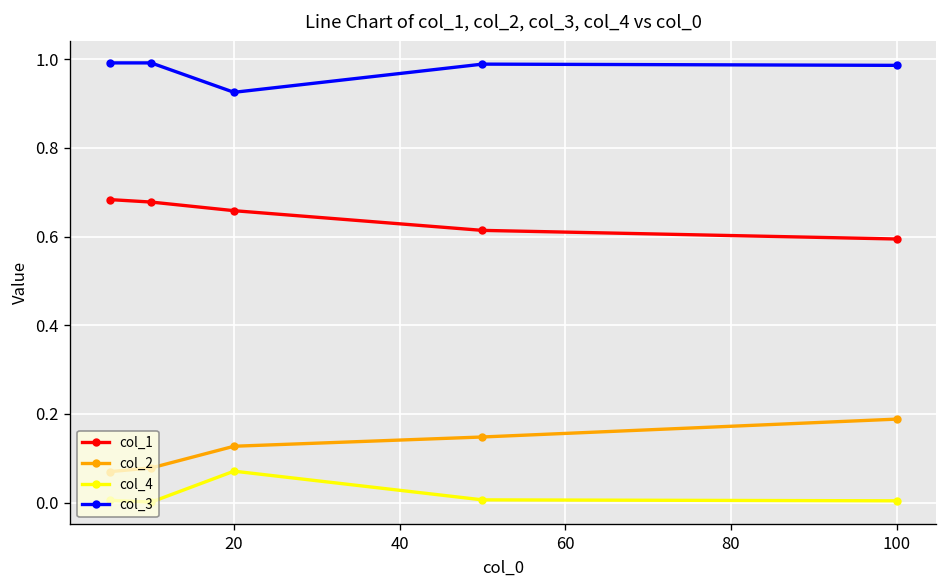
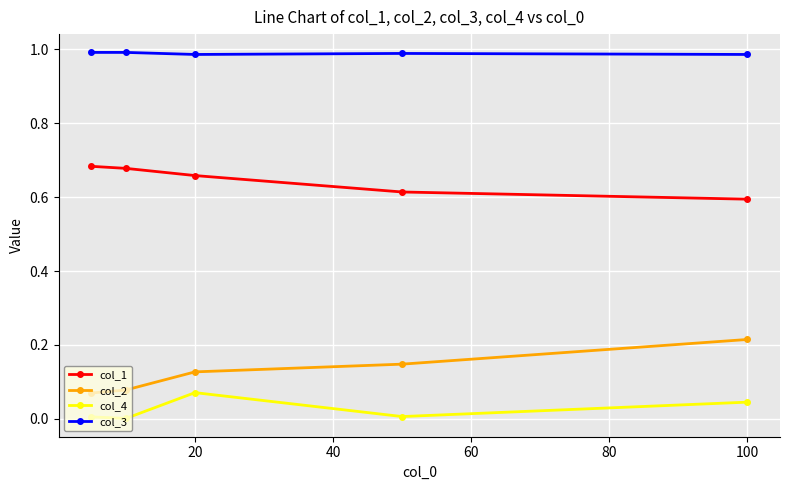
col_3, 20: 0.93 -> 0.99
col_2, 100: 0.19 -> 0.21
col_4, 100: 0.00 -> 0.05
